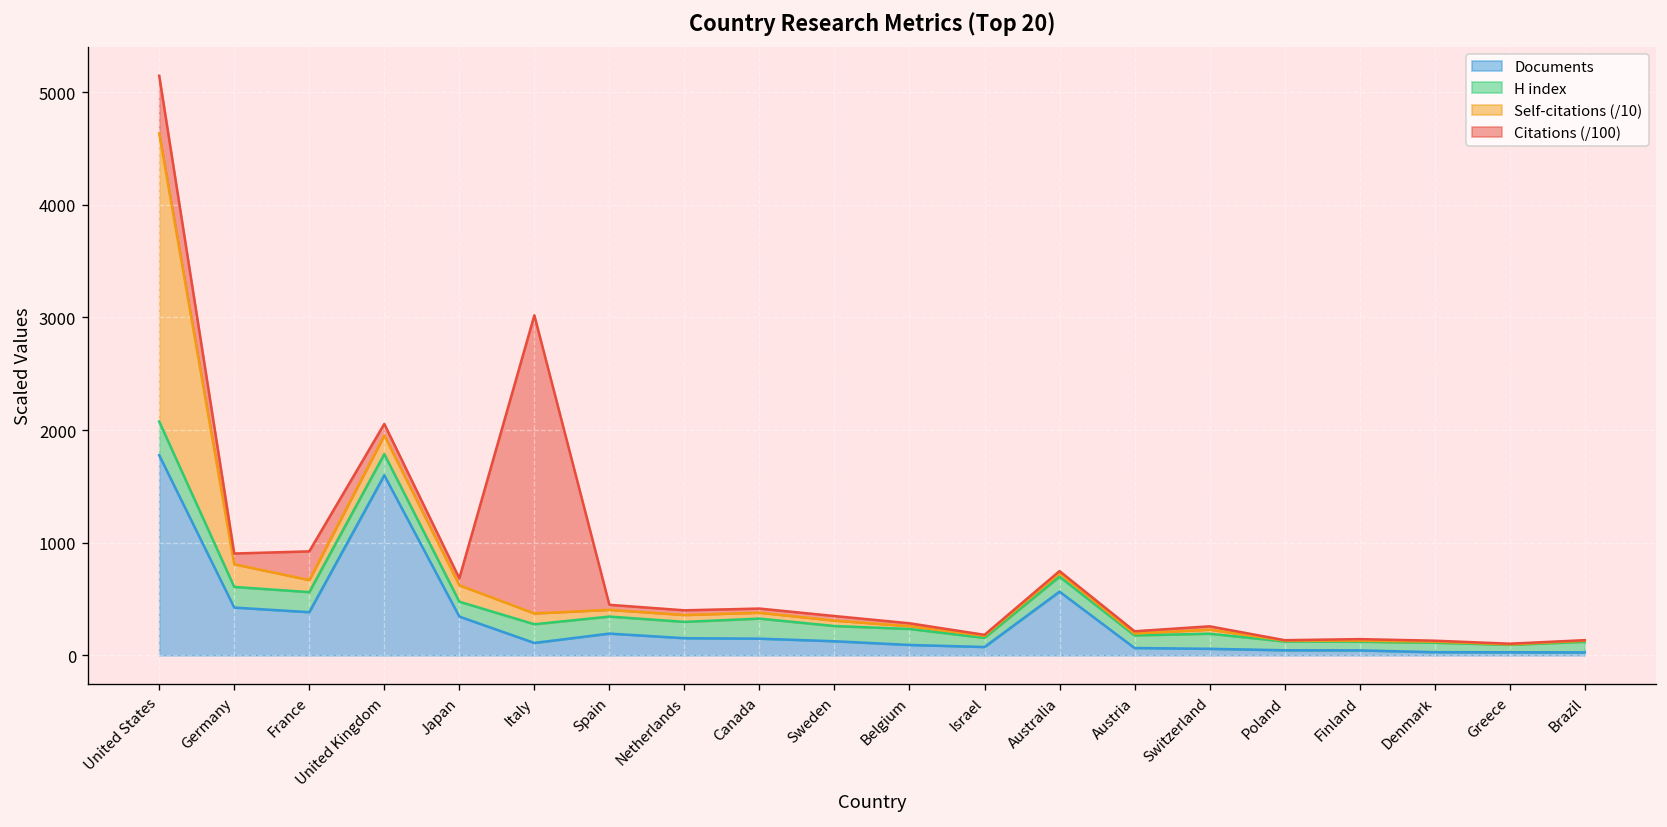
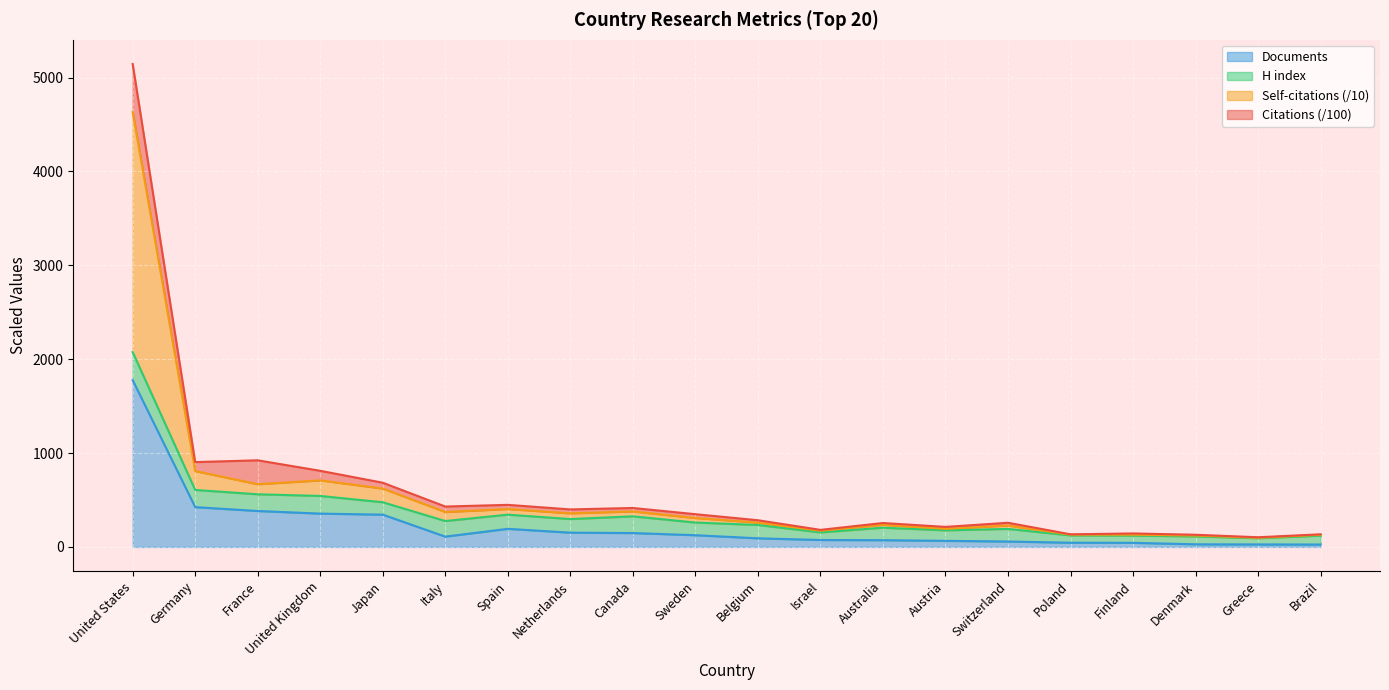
Documents, United Kingdom: 1600 -> 400
Citations (/100), Italy: 2600 -> 100
Documents, Australia: 600 -> 100
